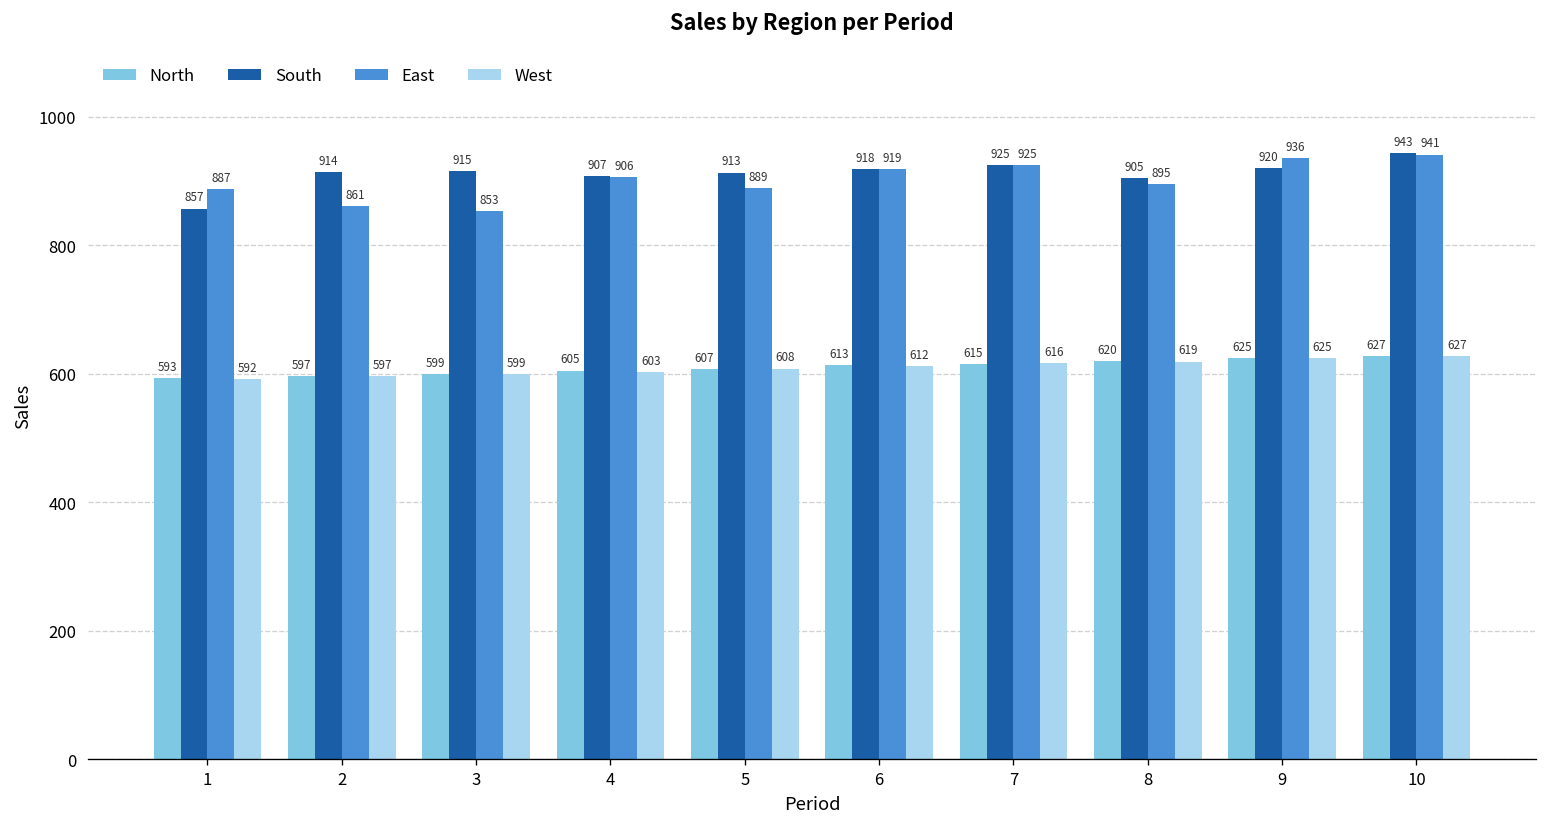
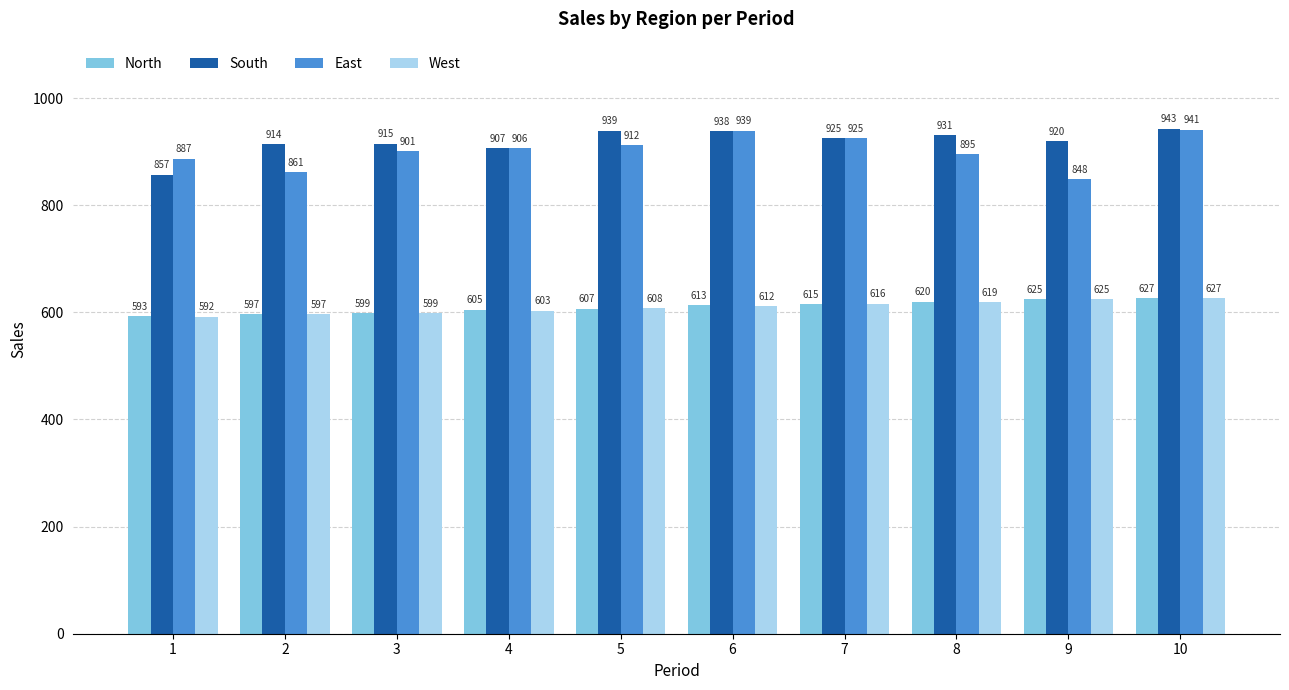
East, 3: 853 -> 901
South, 5: 913 -> 939
East, 5: 889 -> 912
South, 6: 918 -> 938
East, 6: 919 -> 939
South, 8: 905 -> 931
East, 9: 936 -> 848
